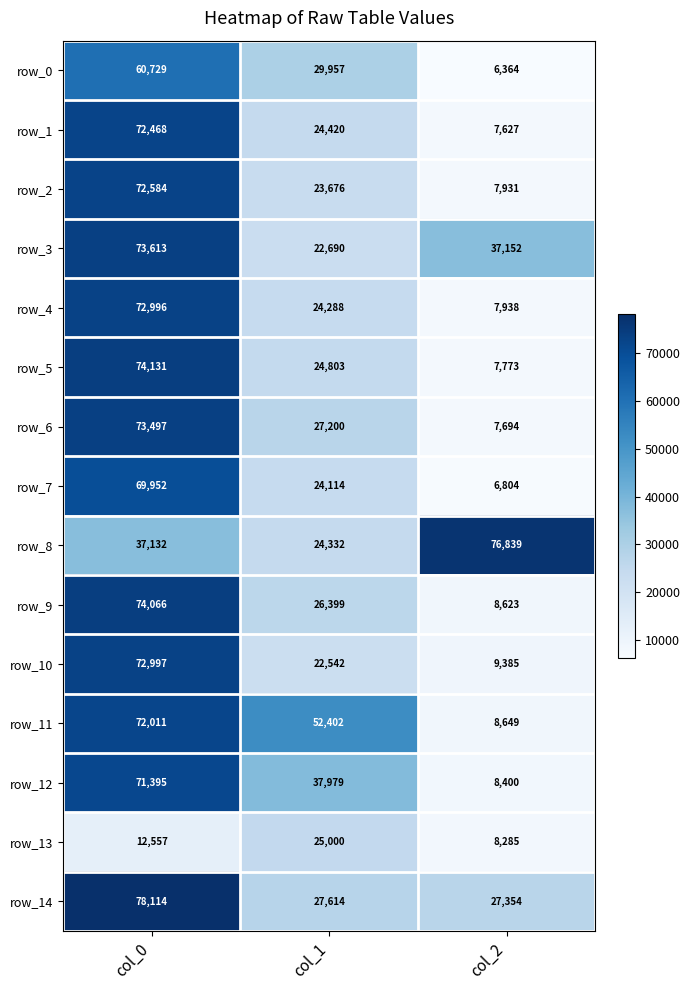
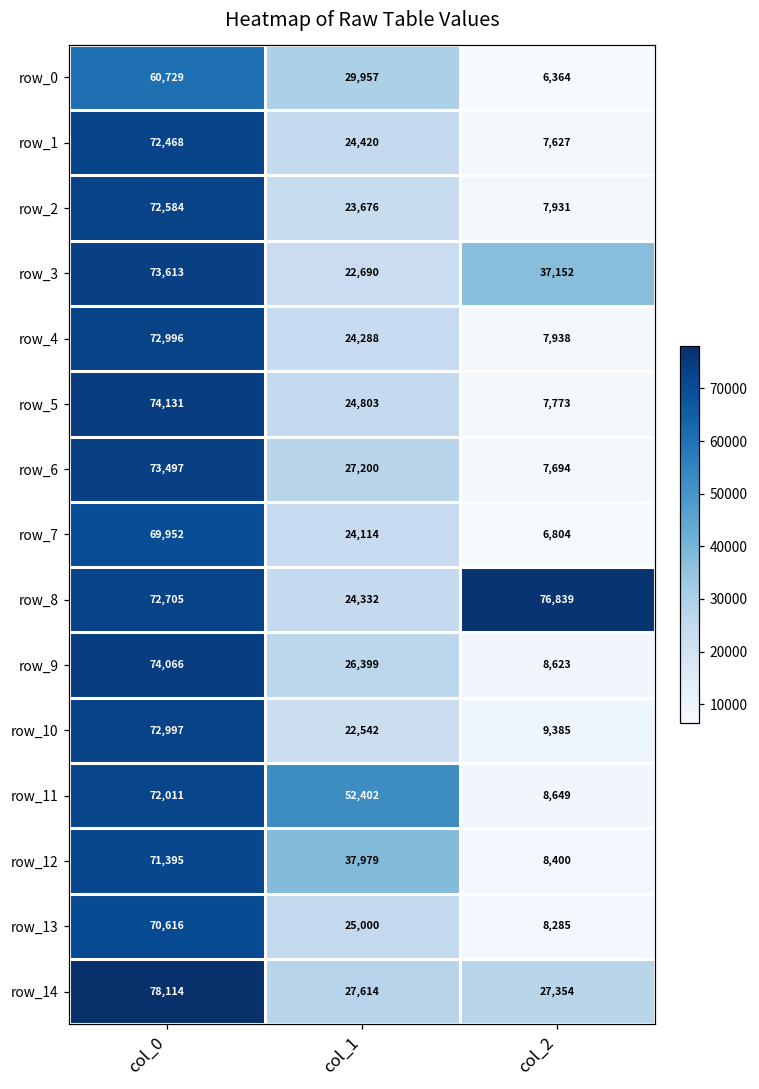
row_8, col_0: 37,132 -> 72,705
row_13, col_0: 12,557 -> 70,616
